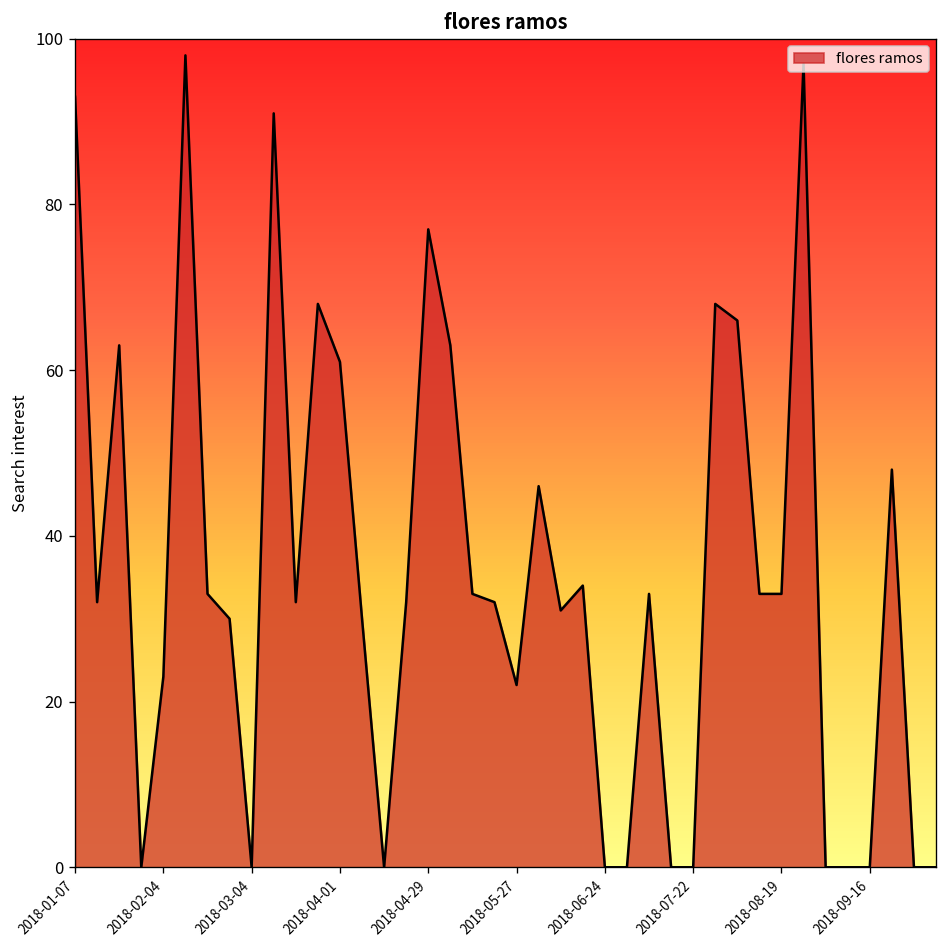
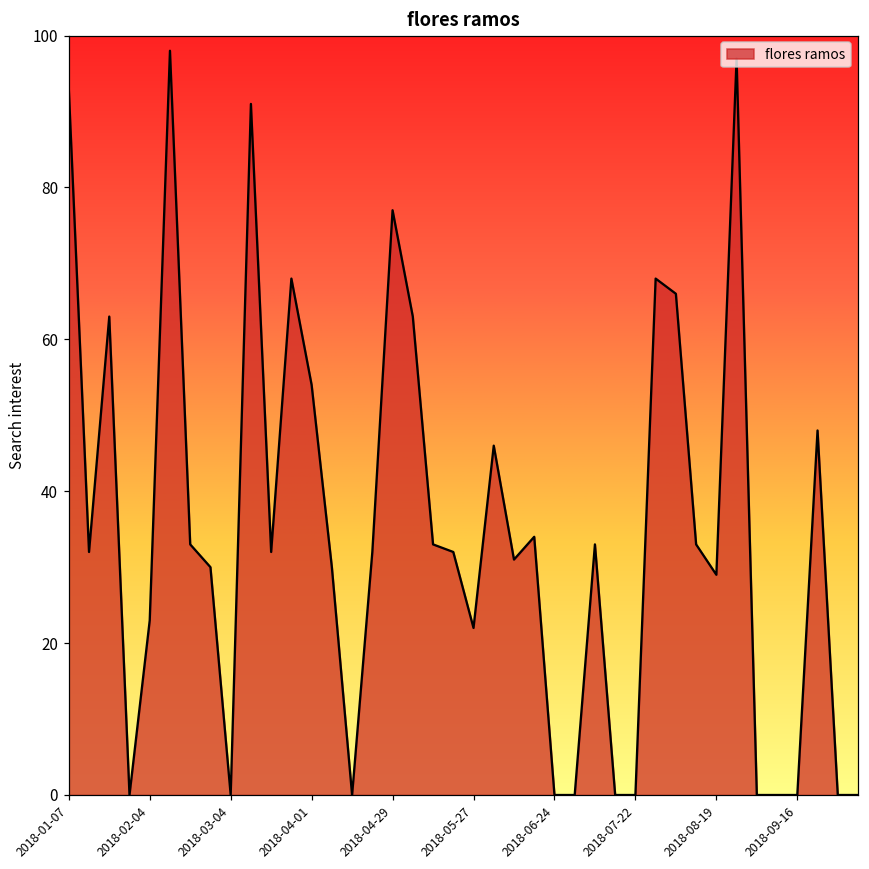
2018-04-01: 61 -> 54
2018-08-19: 33 -> 29
